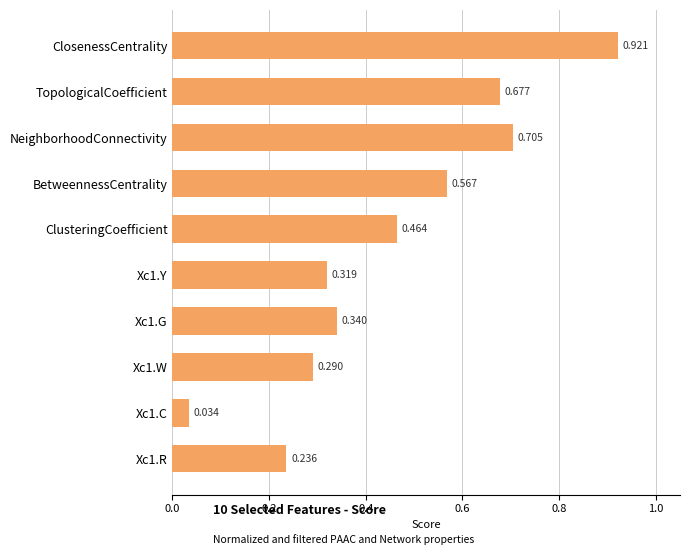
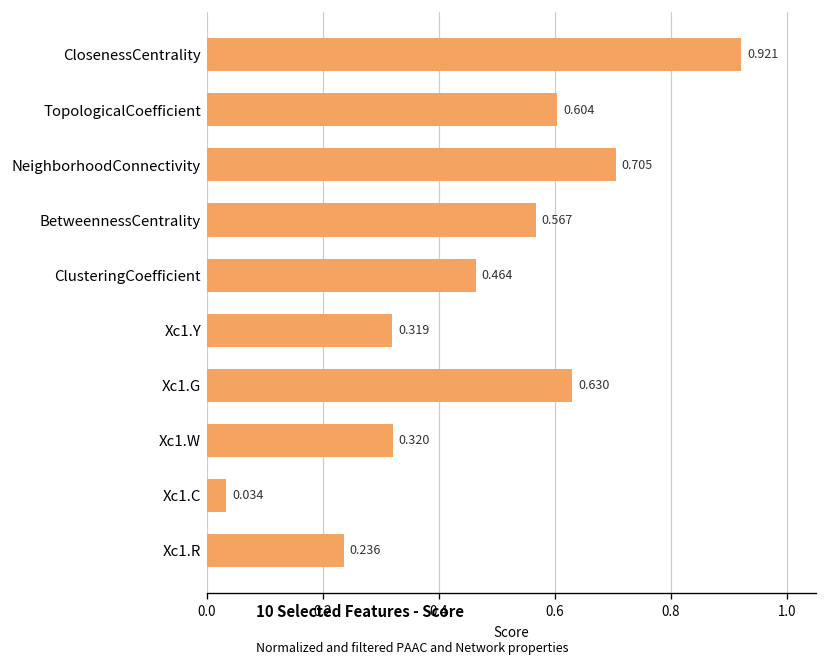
TopologicalCoefficient: 0.677 -> 0.604
Xc1.G: 0.340 -> 0.630
Xc1.W: 0.290 -> 0.320
